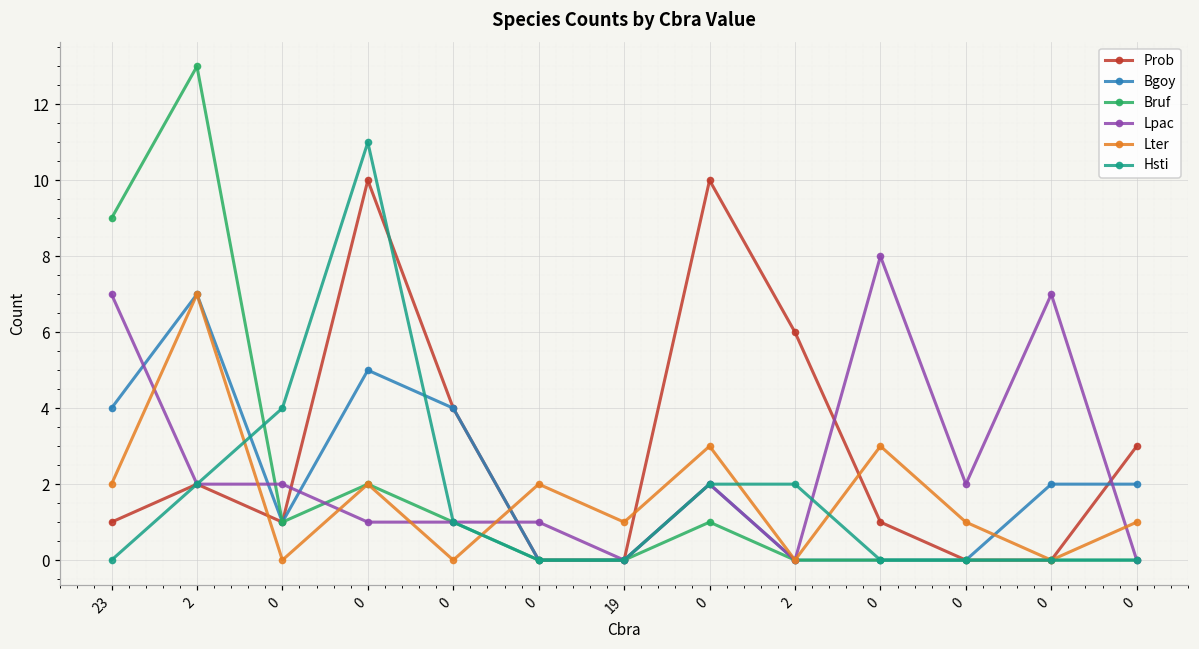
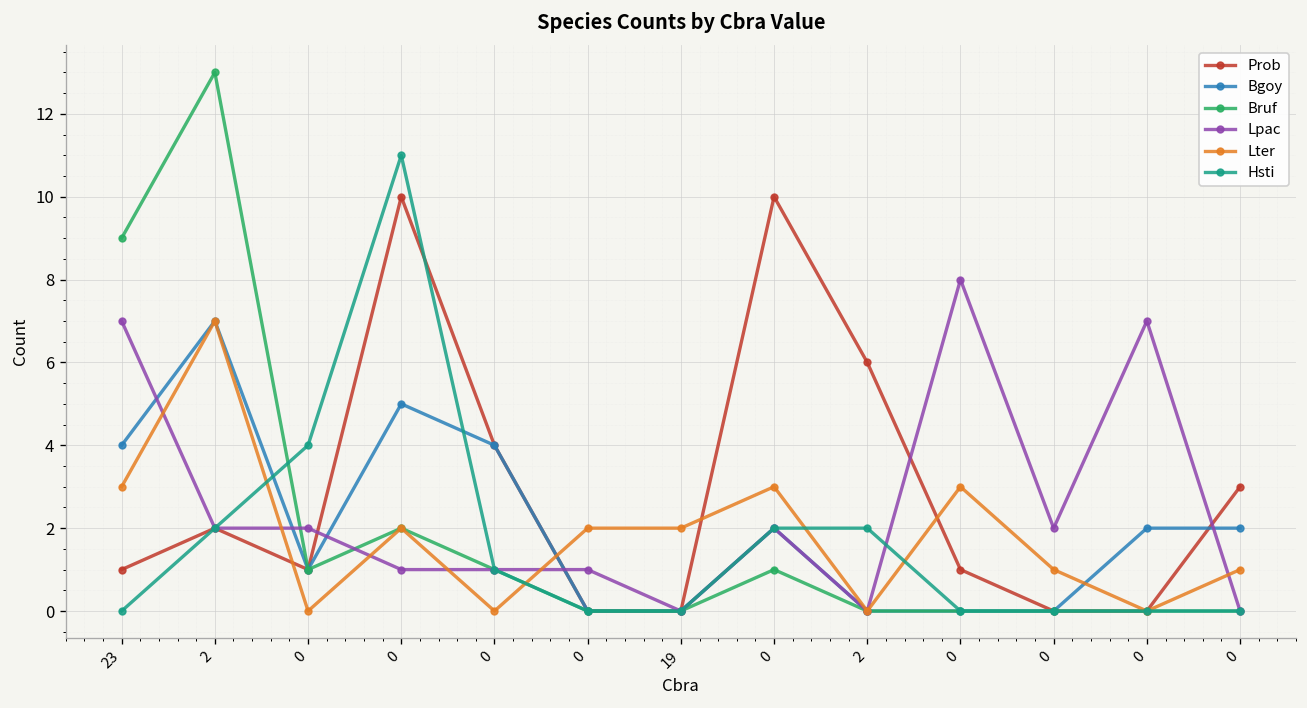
Lter, 23: 2 -> 3
Lter, 19: 1 -> 2
